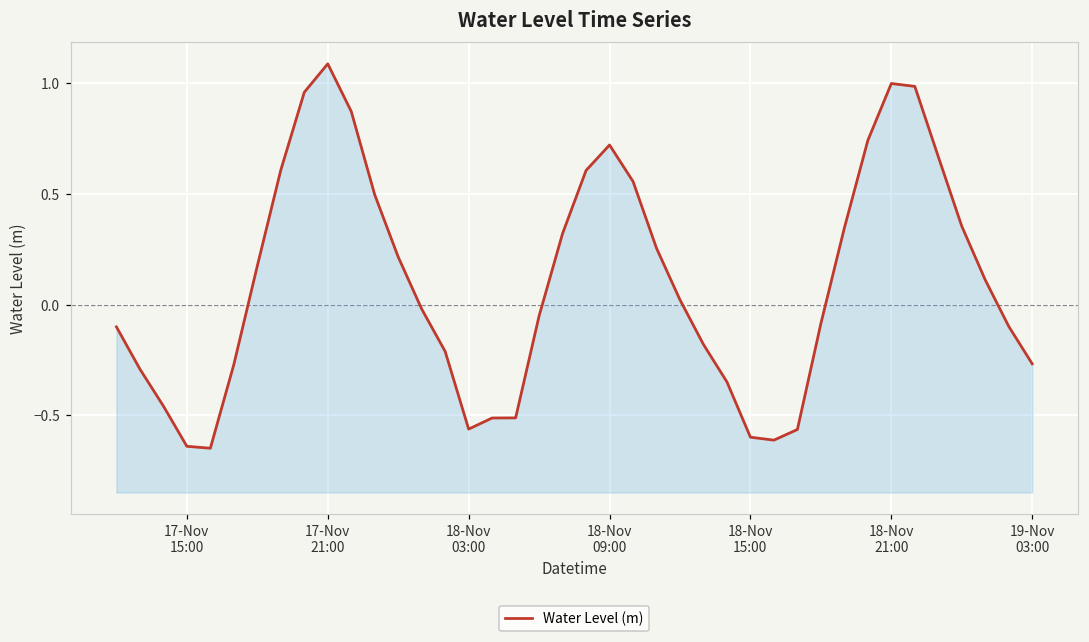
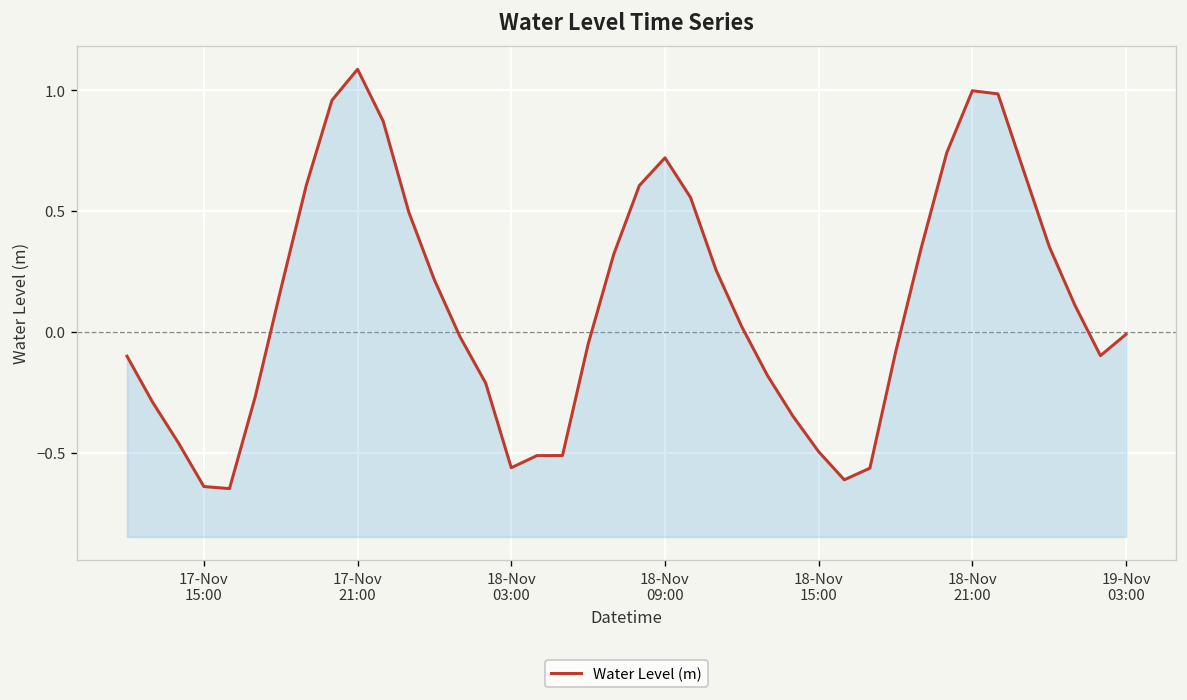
18-Nov 15:00: -0.60 -> -0.50
19-Nov 03:00: -0.27 -> -0.01
